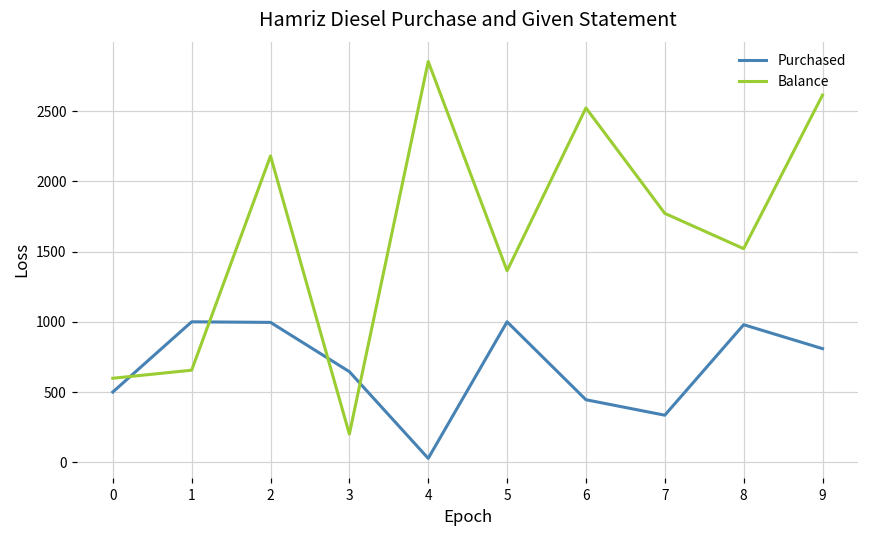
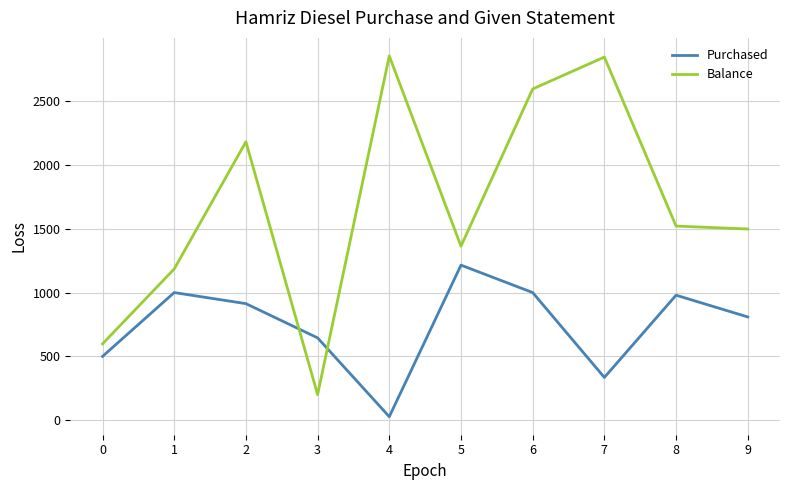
Balance, 1: 660 -> 1190
Purchased, 2: 1000 -> 910
Purchased, 5: 1000 -> 1220
Purchased, 6: 450 -> 1000
Balance, 6: 2520 -> 2590
Balance, 7: 1770 -> 2840
Balance, 9: 2610 -> 1500
